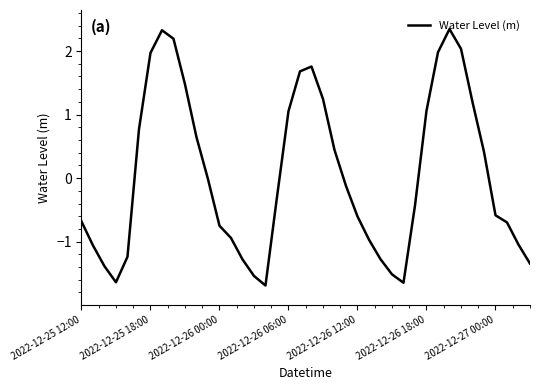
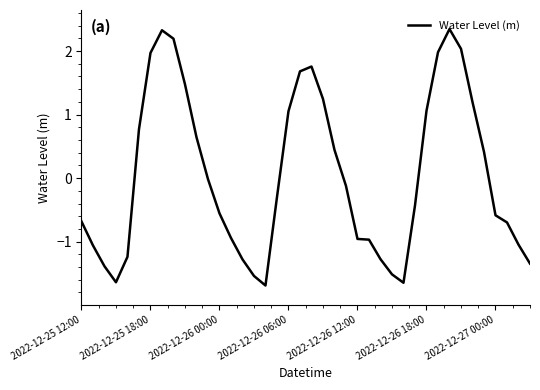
2022-12-26 00:00: -0.7 -> -0.6
2022-12-26 12:00: -0.6 -> -1.0
